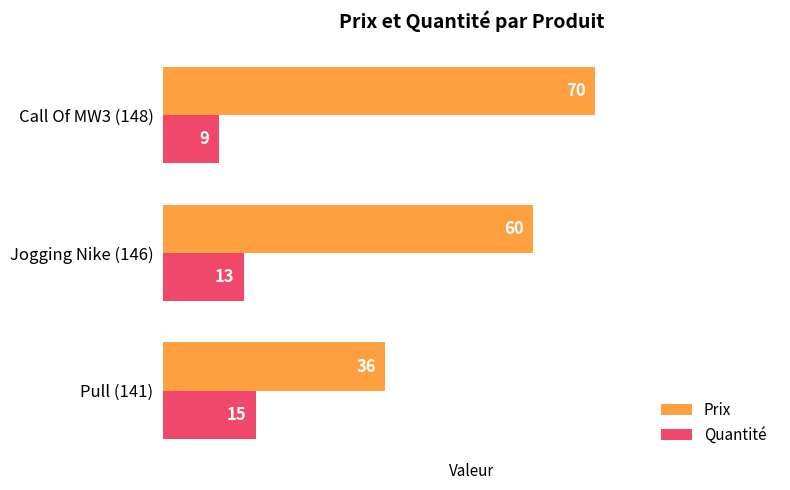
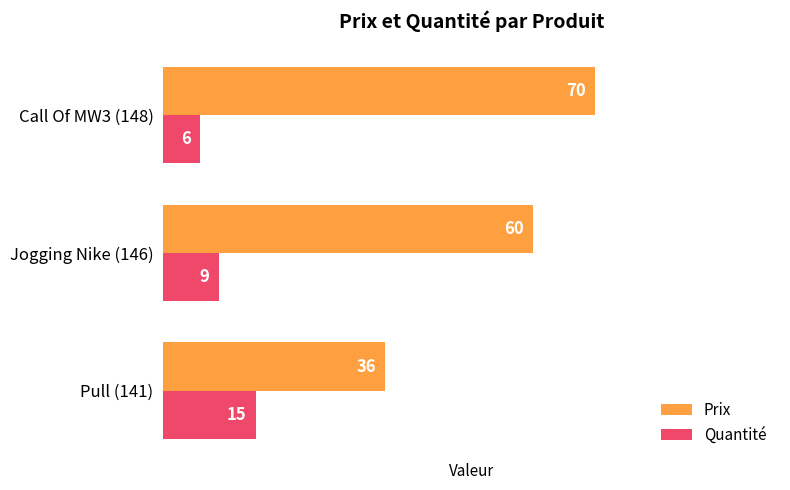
Quantité, Call Of MW3 (148): 9 -> 6
Quantité, Jogging Nike (146): 13 -> 9
